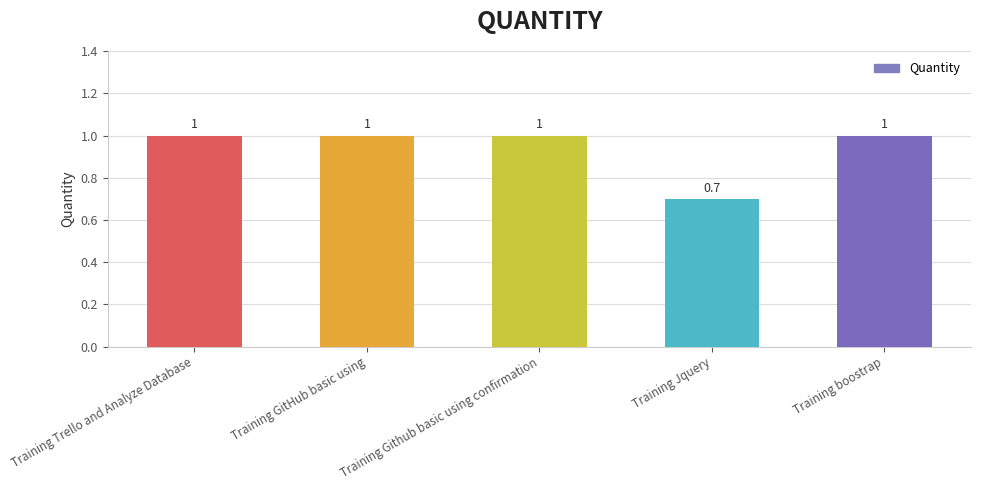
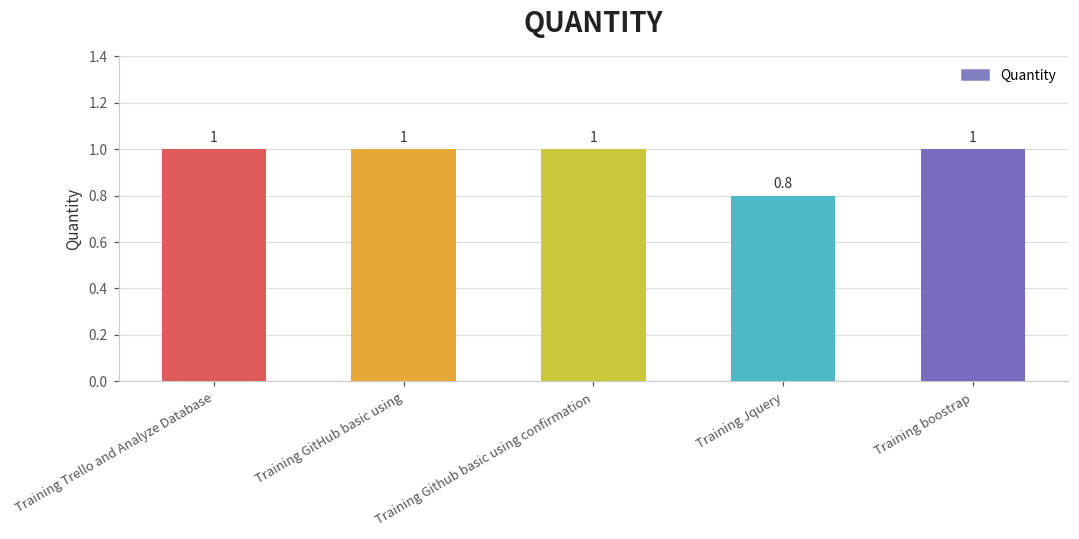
Training Jquery: 0.7 -> 0.8
